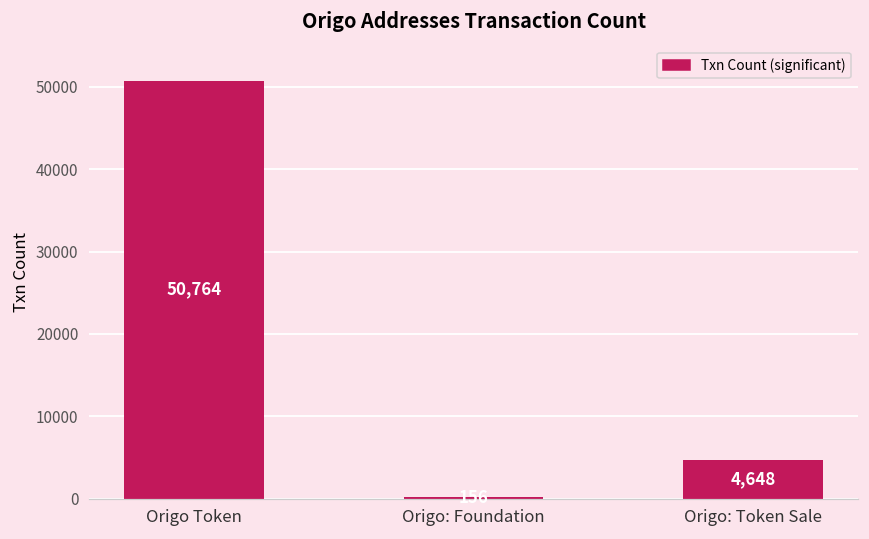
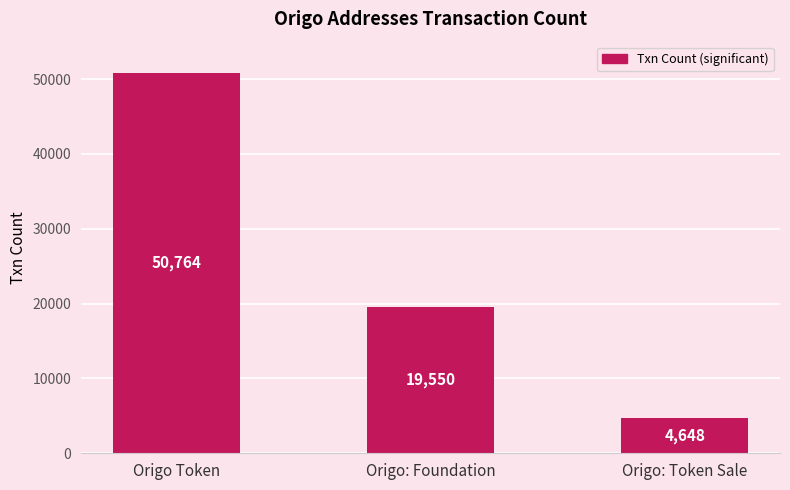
Origo: Foundation: 0 -> 20000
